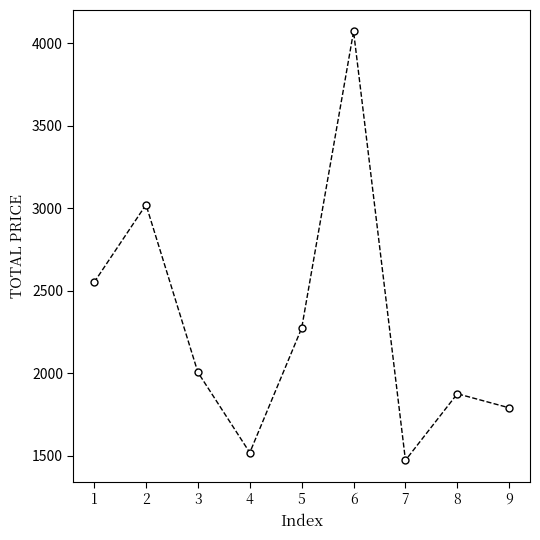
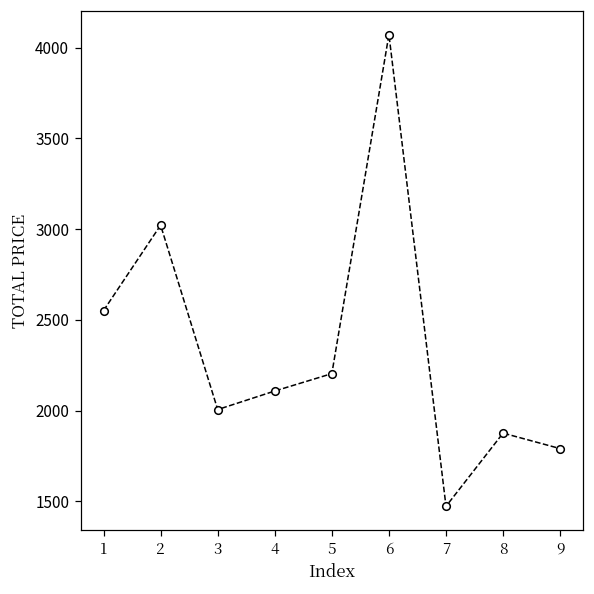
4: 1520 -> 2110
5: 2270 -> 2200
